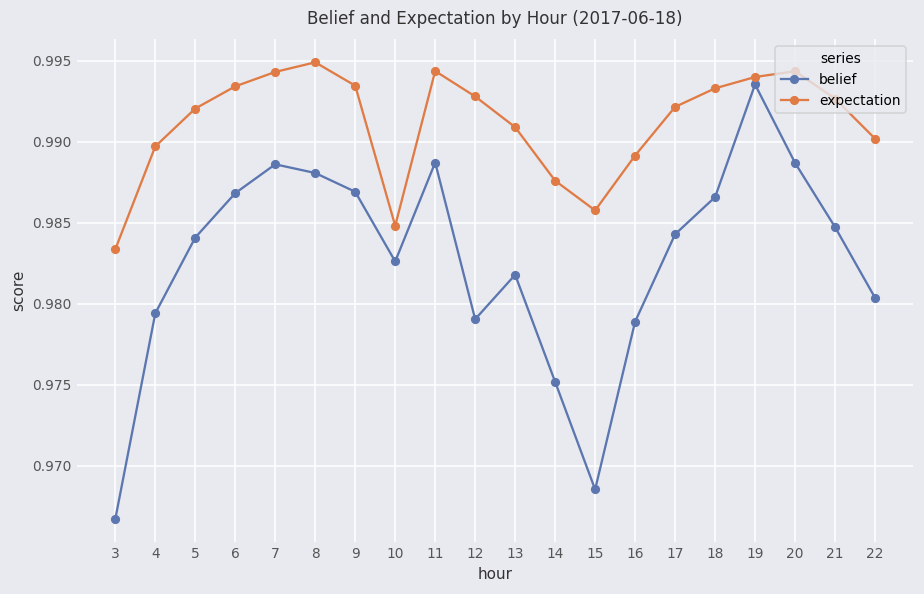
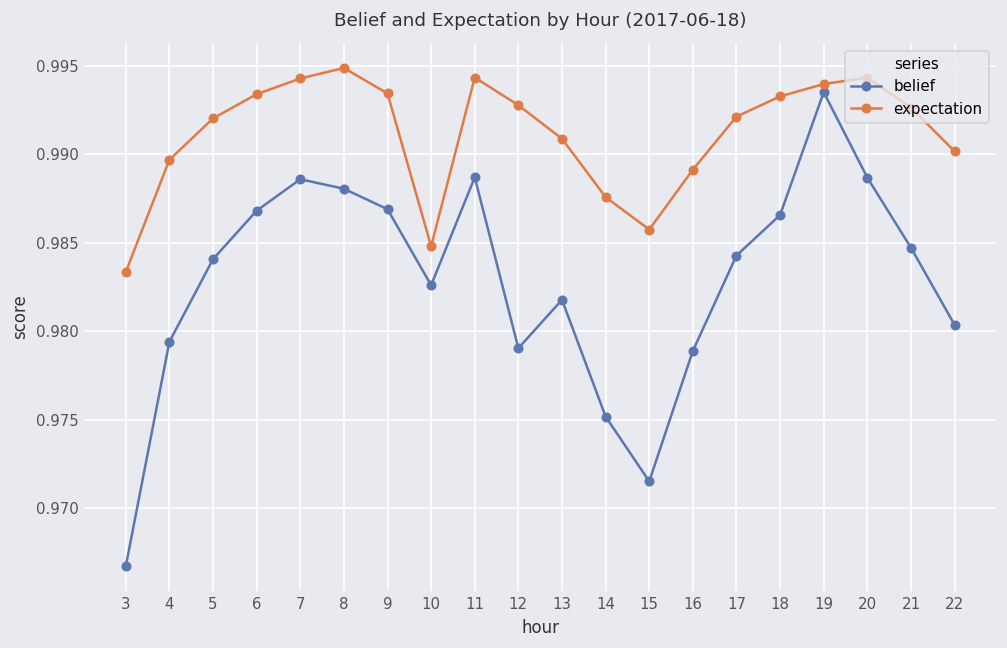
belief, 15: 0.9685 -> 0.9715
